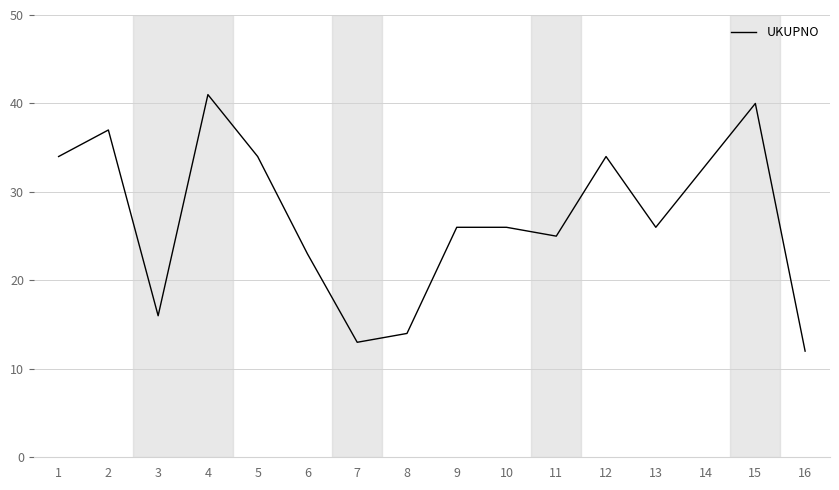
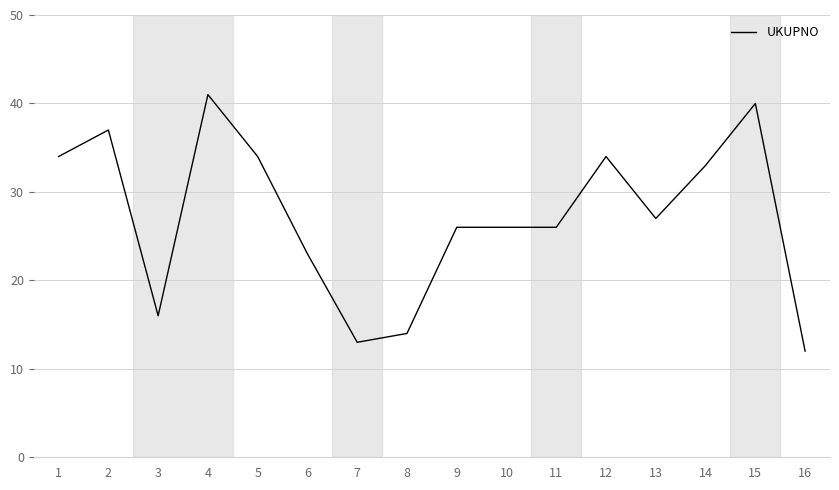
11: 25 -> 26
13: 26 -> 27
